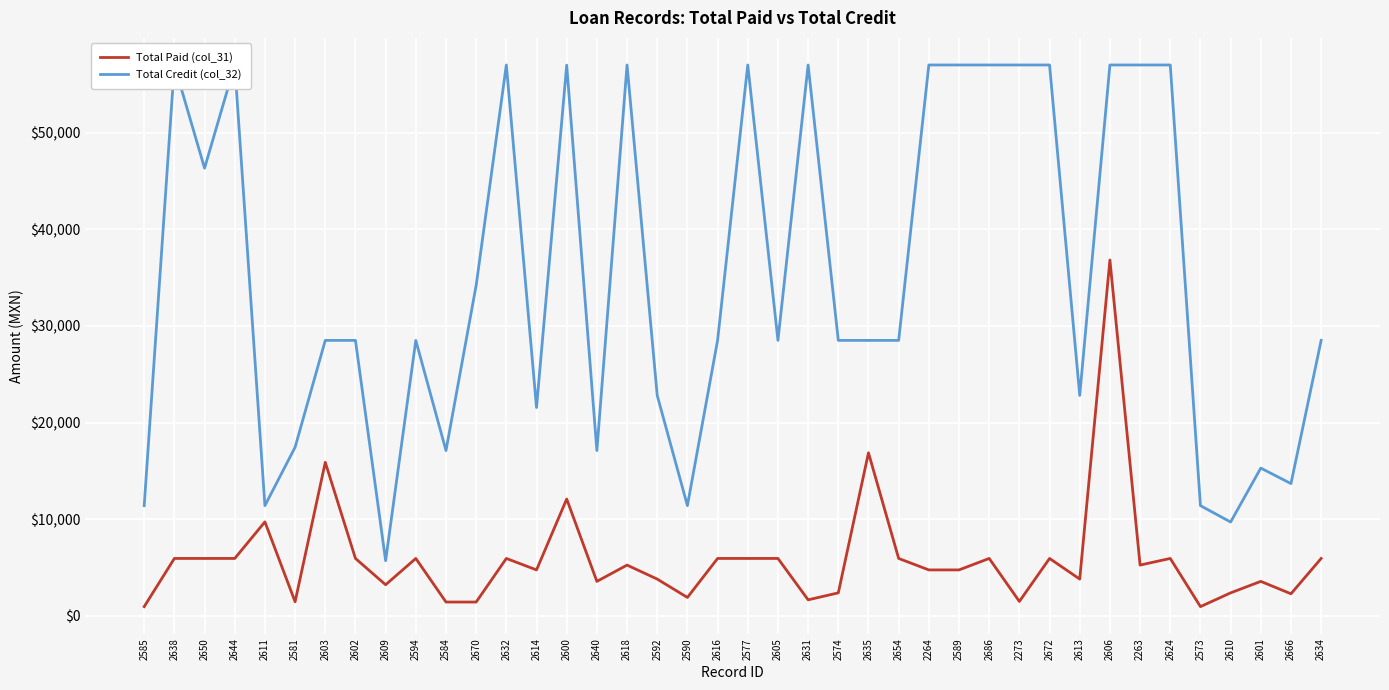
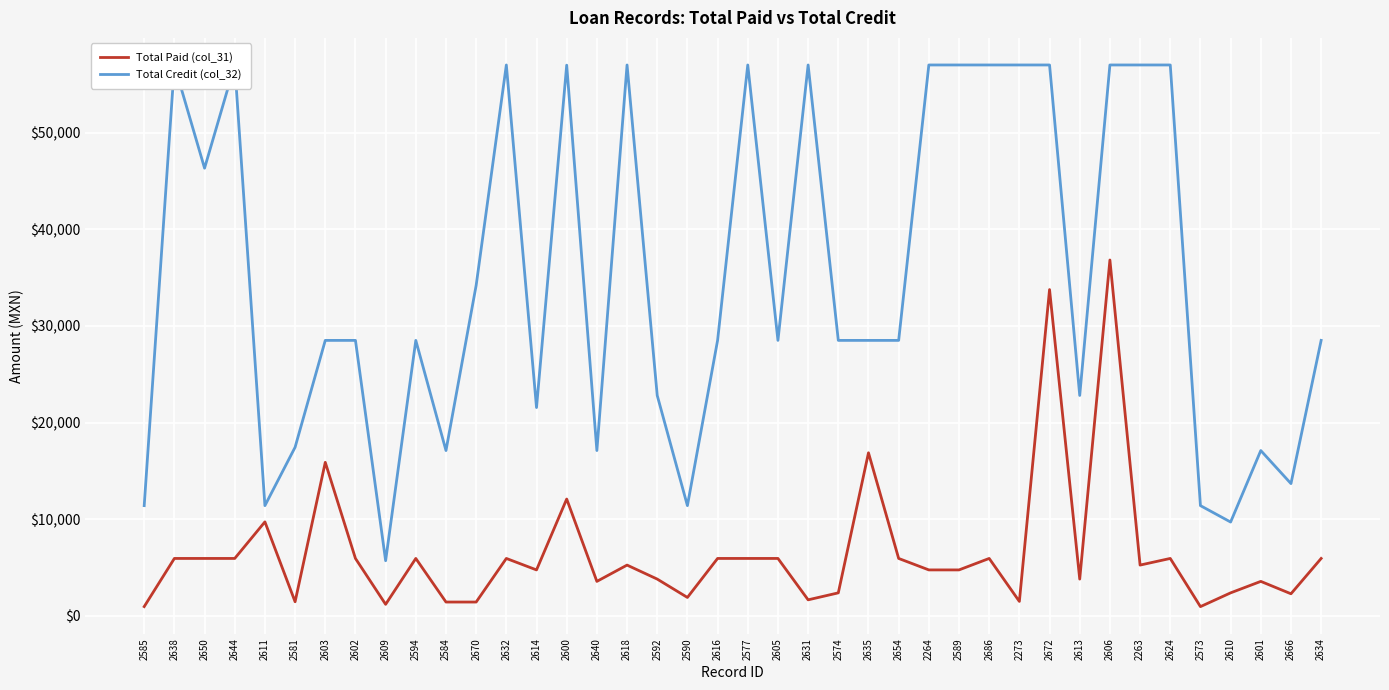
Total Paid (col_31), 2609: $3,000 -> $1,000
Total Paid (col_31), 2672: $6,000 -> $34,000
Total Credit (col_32), 2601: $15,000 -> $17,000
